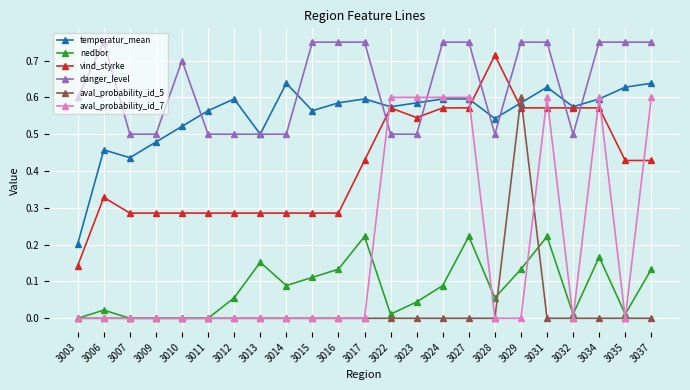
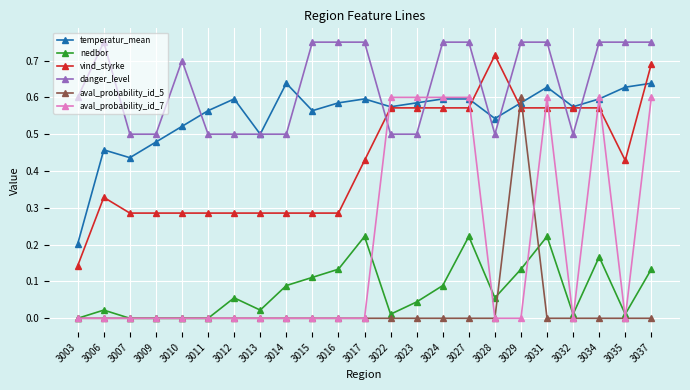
nedbor, 3013: 0.15 -> 0.02
vind_styrke, 3023: 0.55 -> 0.57
vind_styrke, 3037: 0.43 -> 0.69
